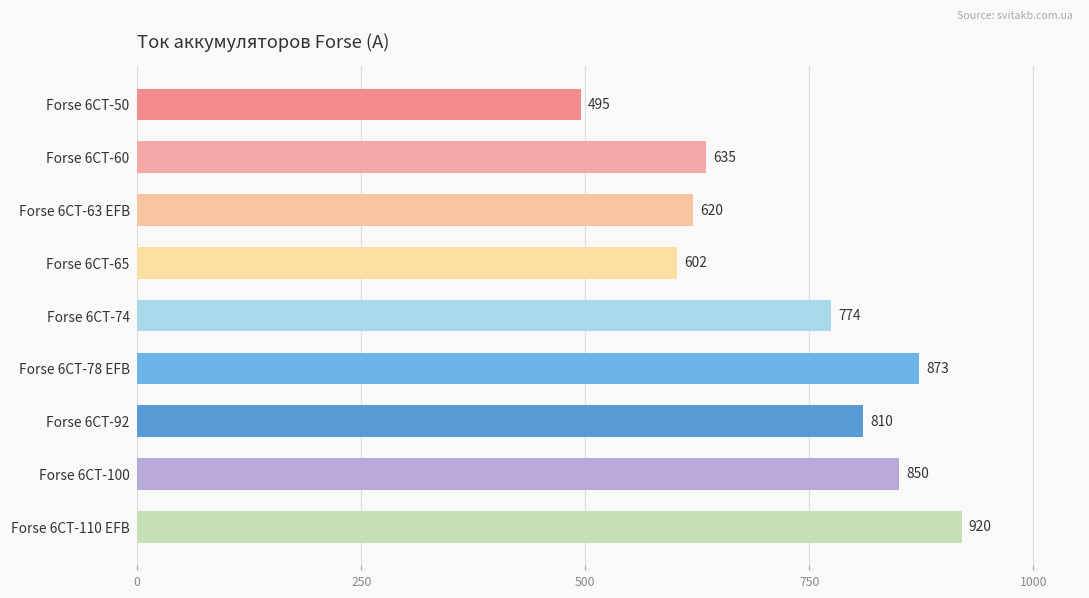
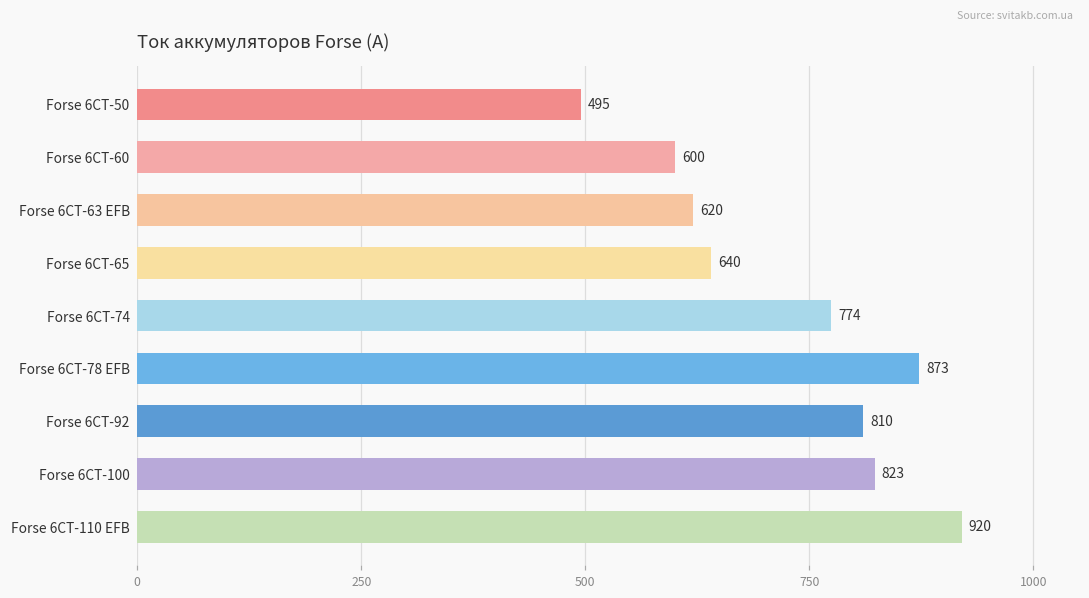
Forse 6СТ-60: 635 -> 600
Forse 6СТ-65: 602 -> 640
Forse 6СТ-100: 850 -> 823
